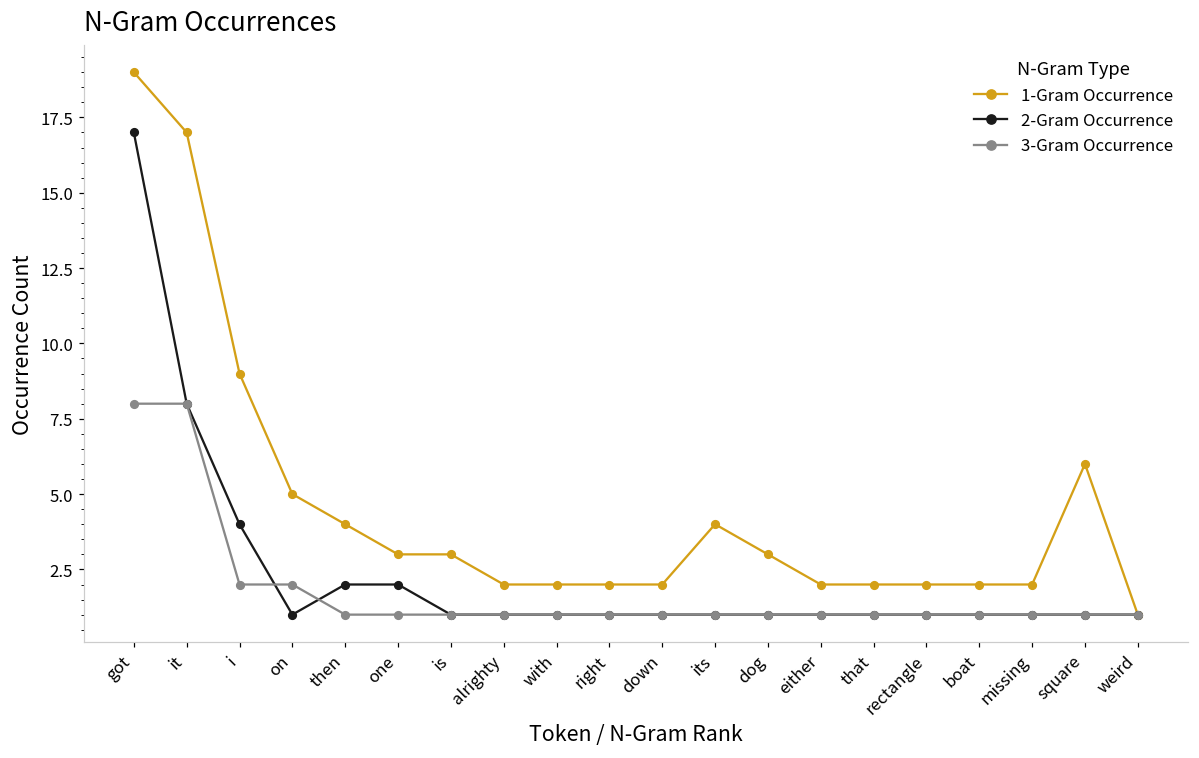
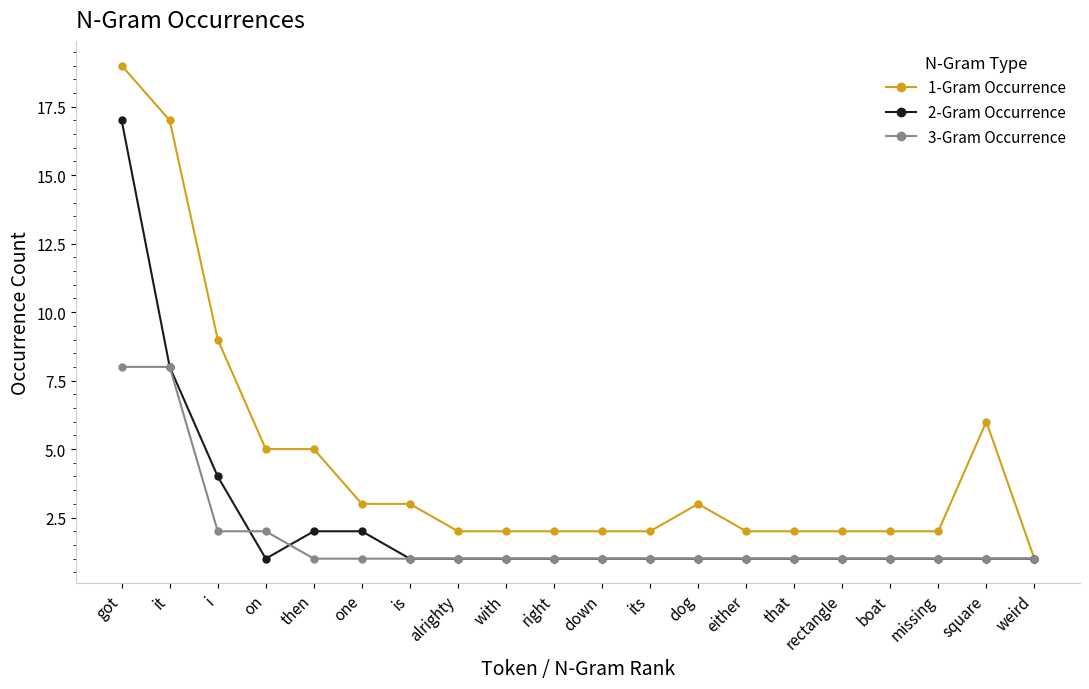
1-Gram Occurrence, then: 4 -> 5
1-Gram Occurrence, its: 4 -> 2
